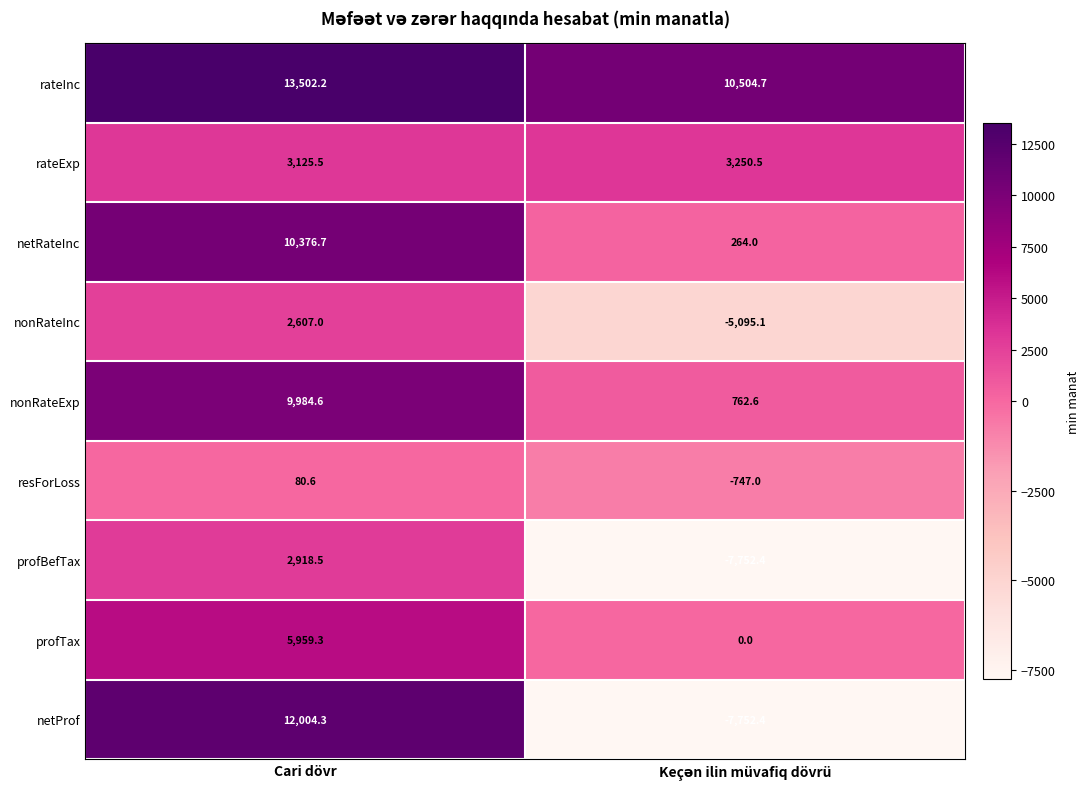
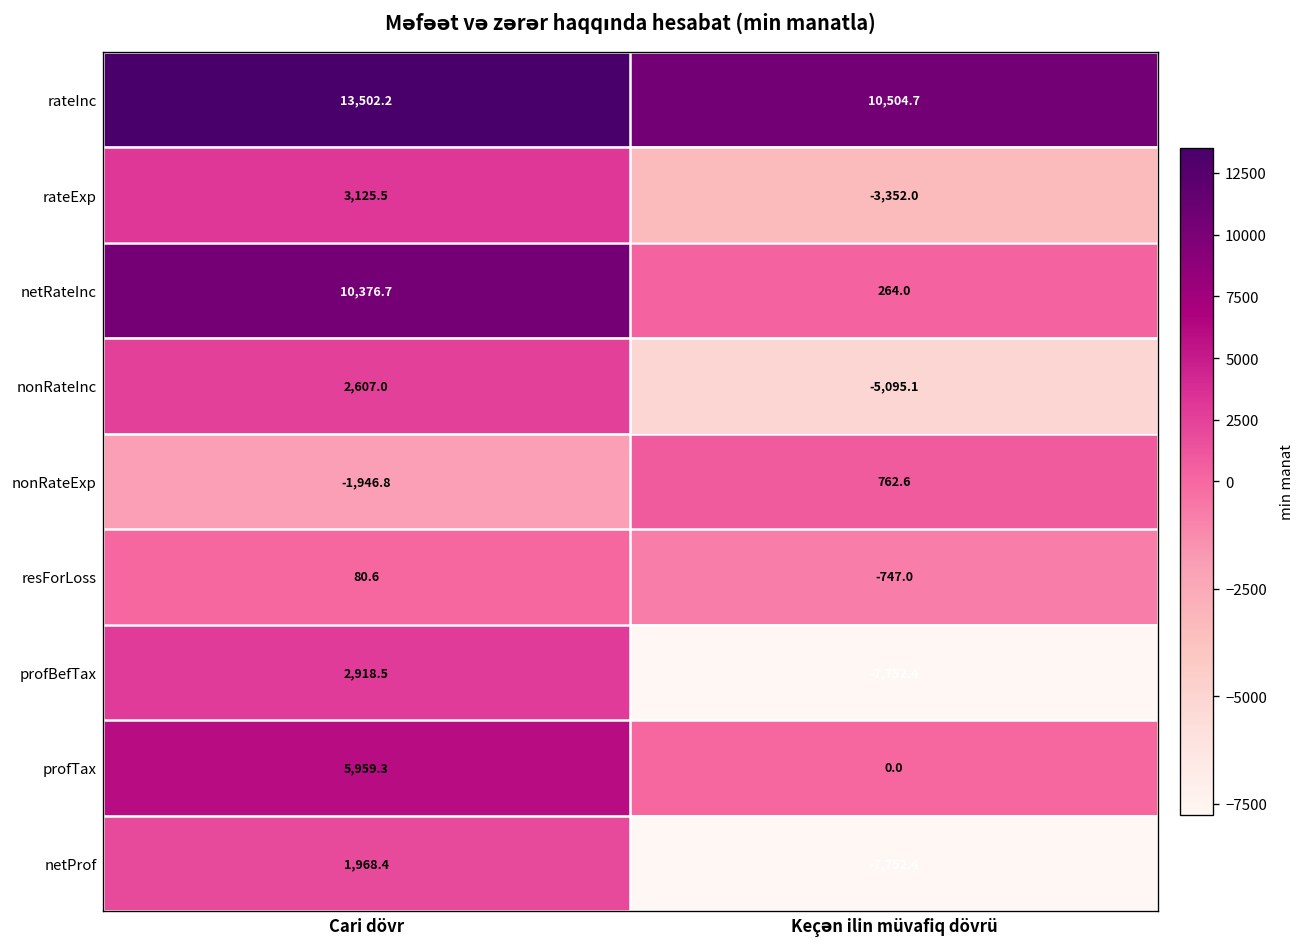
rateExp, Keçən ilin müvafiq dövrü: 3,250.5 -> -3,352.0
nonRateExp, Cari dövr: 9,984.6 -> -1,946.8
netProf, Cari dövr: 12,004.3 -> 1,968.4
